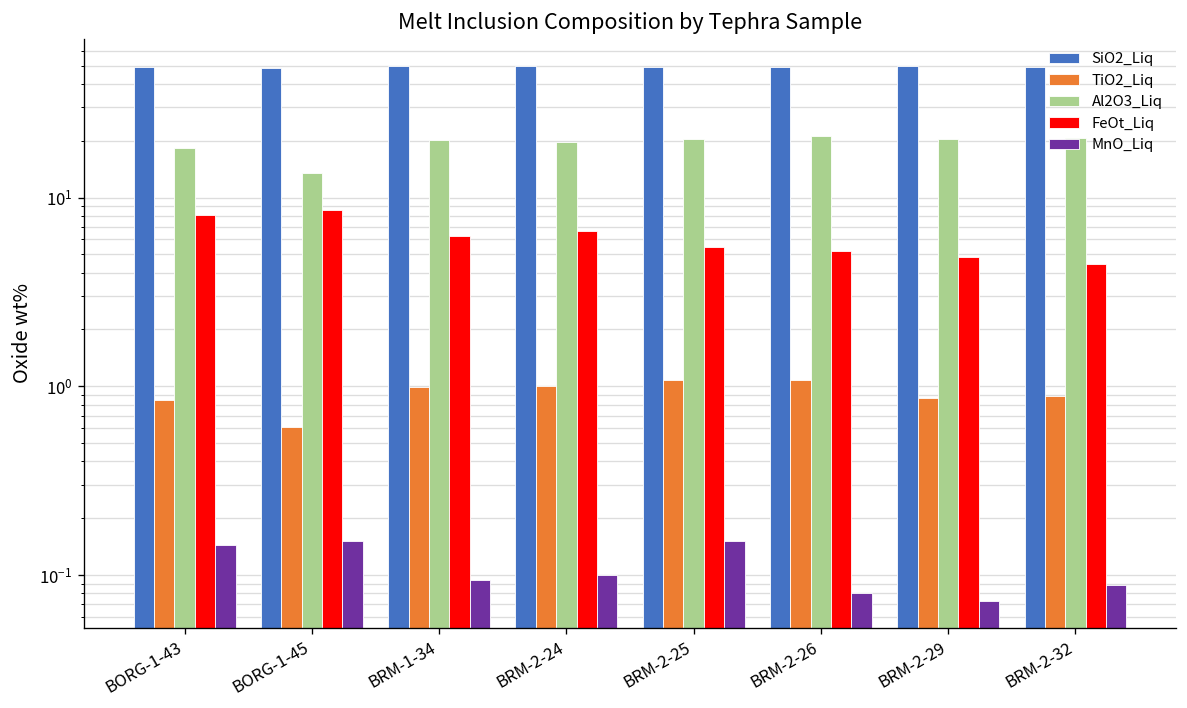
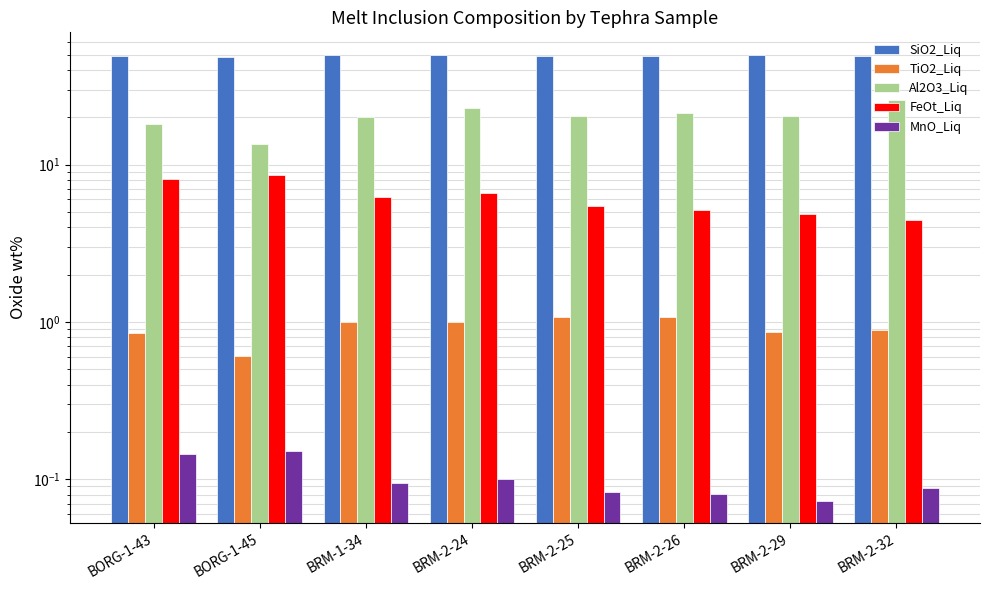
Al2O3_Liq, BRM-2-24: 20 -> 23
MnO_Liq, BRM-2-25: 0.15 -> 0.08
Al2O3_Liq, BRM-2-32: 21 -> 26
